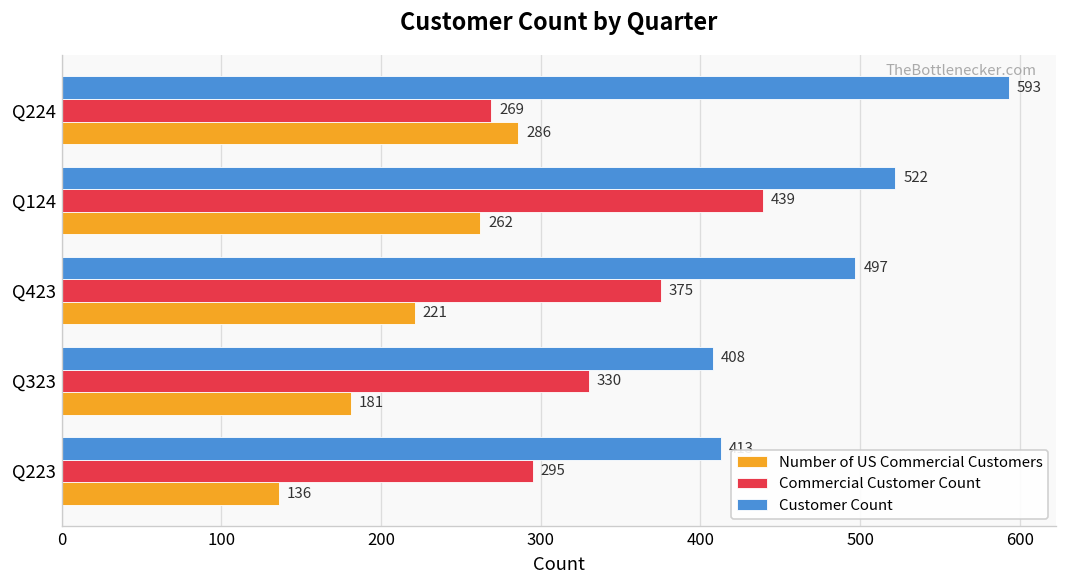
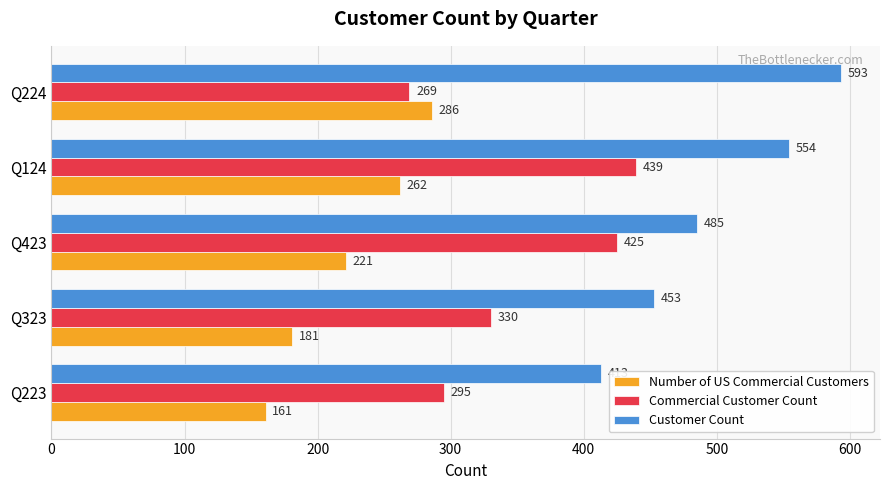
Customer Count, Q124: 522 -> 554
Customer Count, Q423: 497 -> 485
Commercial Customer Count, Q423: 375 -> 425
Customer Count, Q323: 408 -> 453
Number of US Commercial Customers, Q223: 136 -> 161
